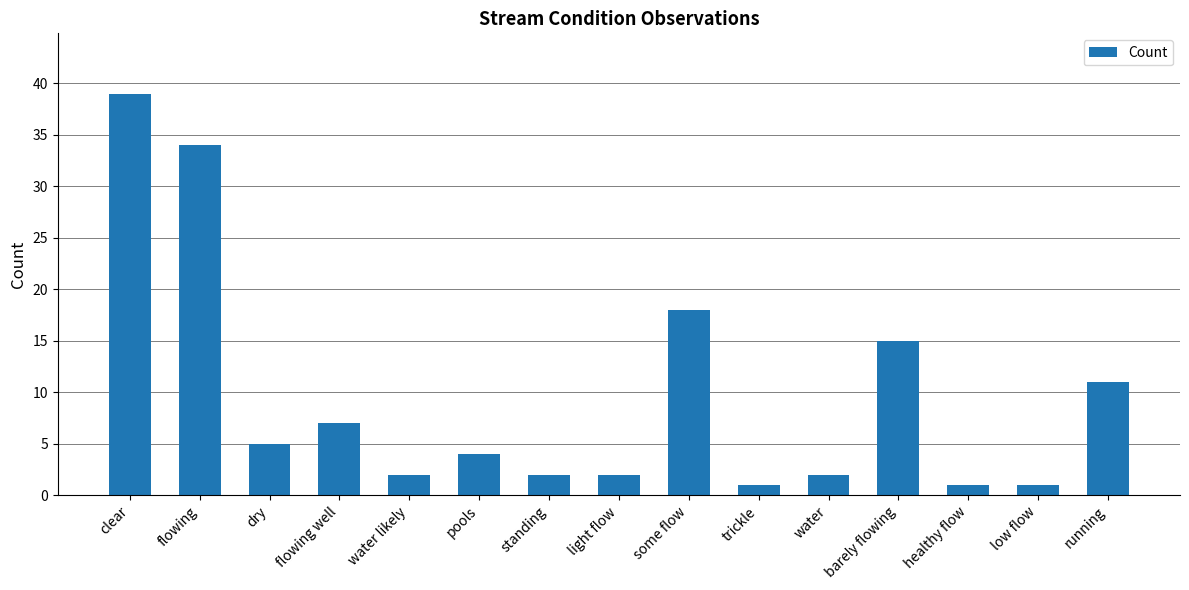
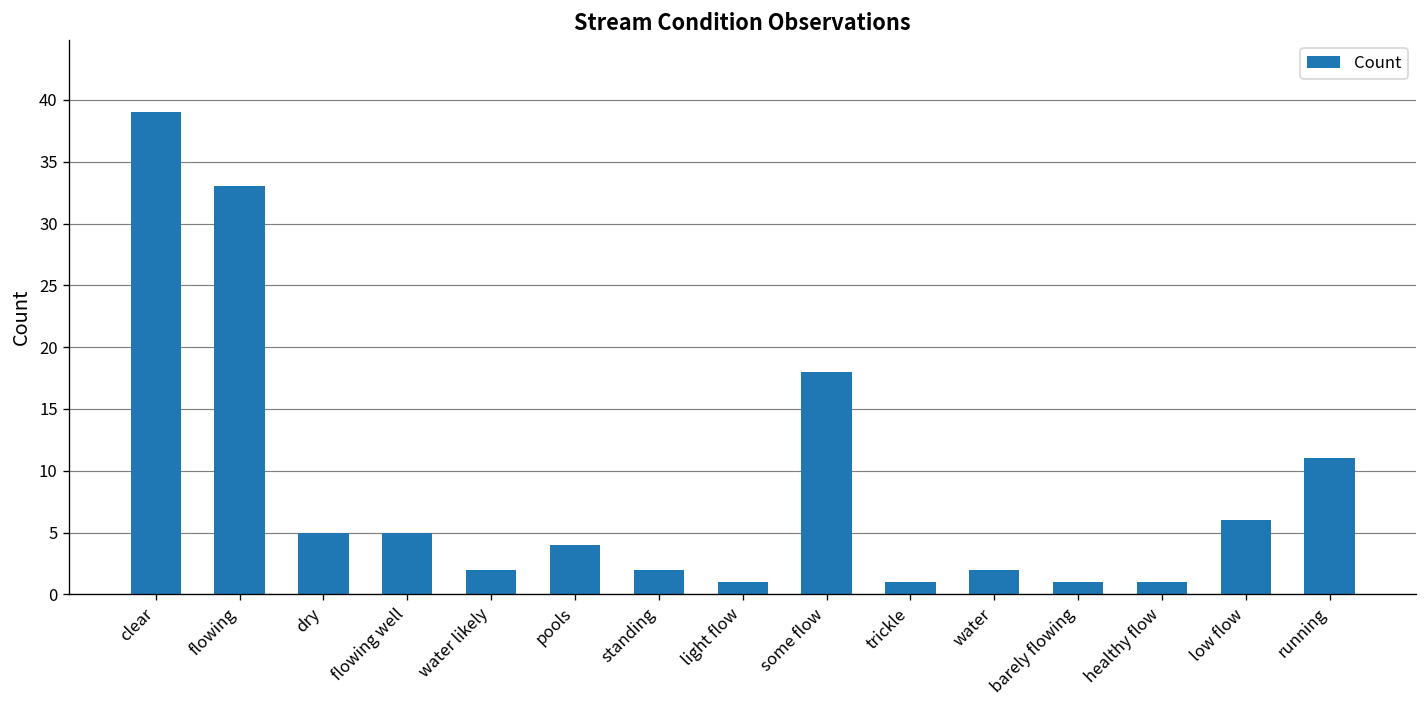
flowing: 34 -> 33
flowing well: 7 -> 5
light flow: 2 -> 1
barely flowing: 15 -> 1
low flow: 1 -> 6
